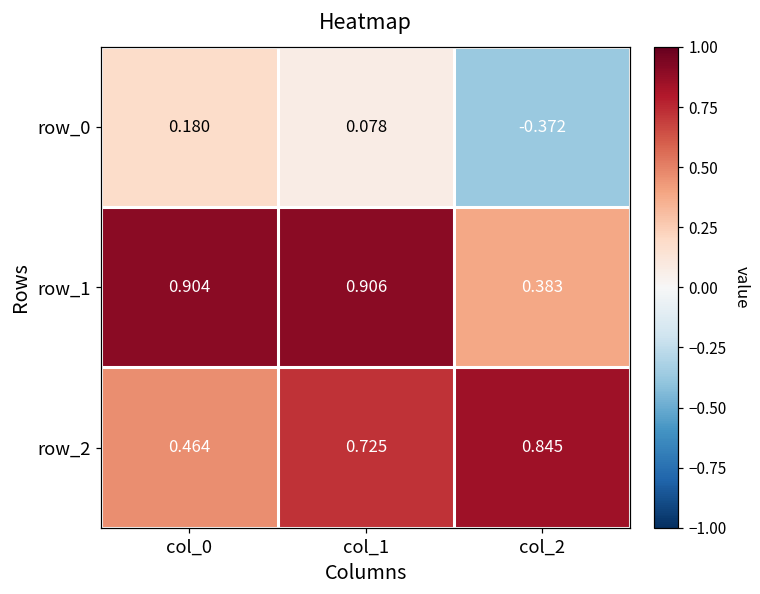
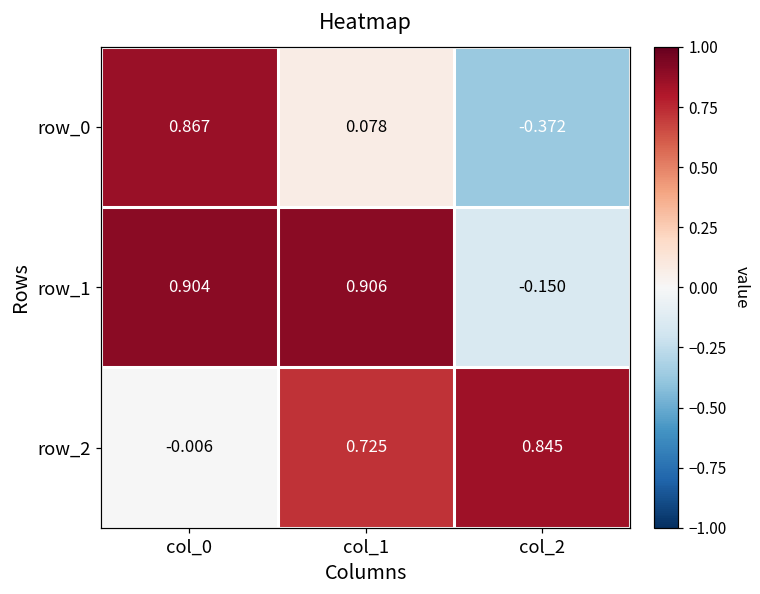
row_0, col_0: 0.180 -> 0.867
row_1, col_2: 0.383 -> -0.150
row_2, col_0: 0.464 -> -0.006
